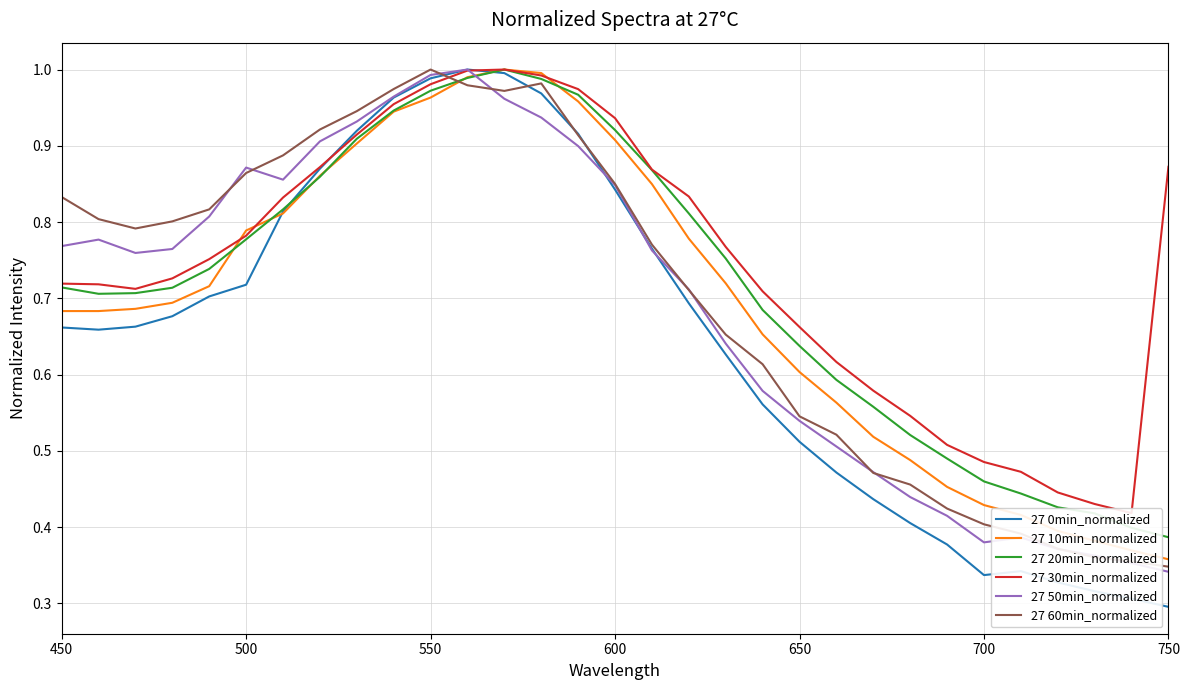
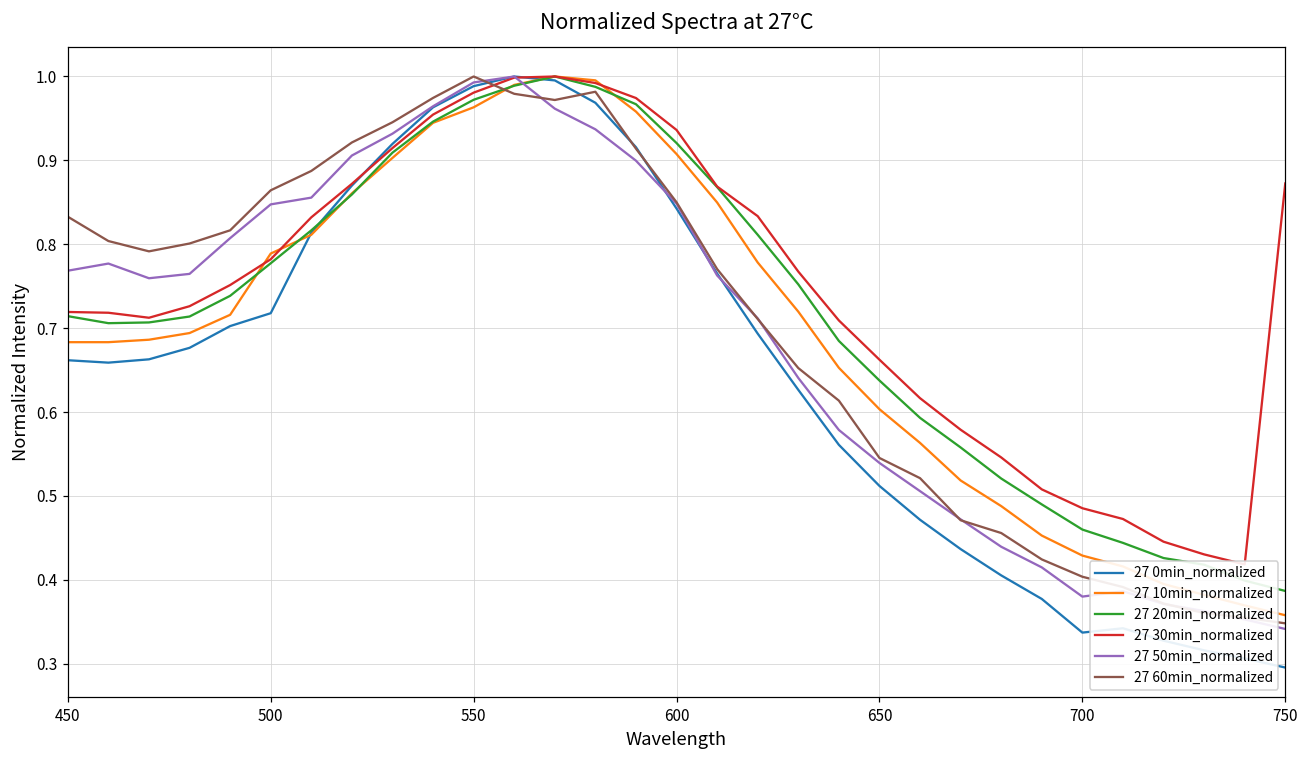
27 50min_normalized, 500: 0.87 -> 0.85
